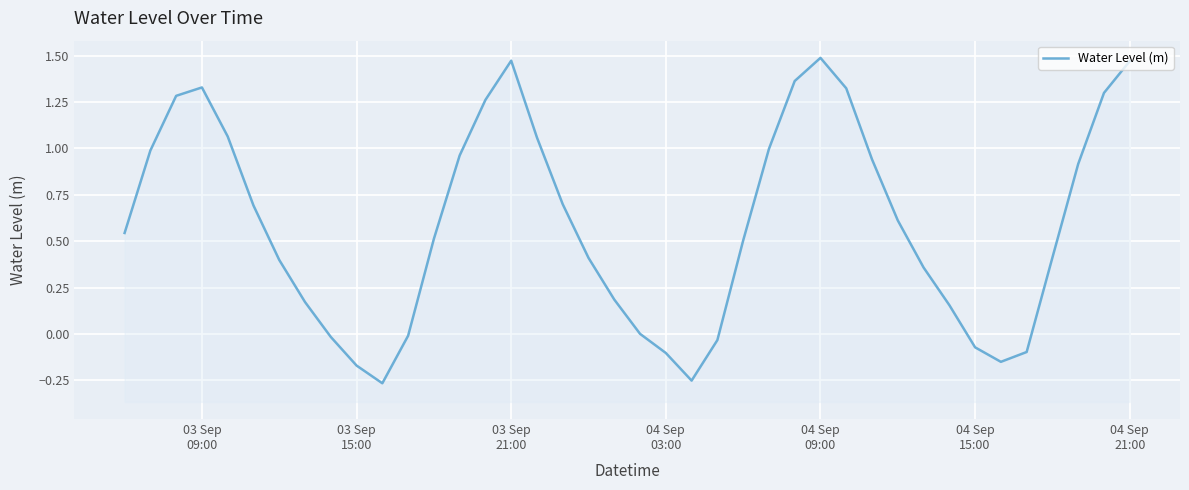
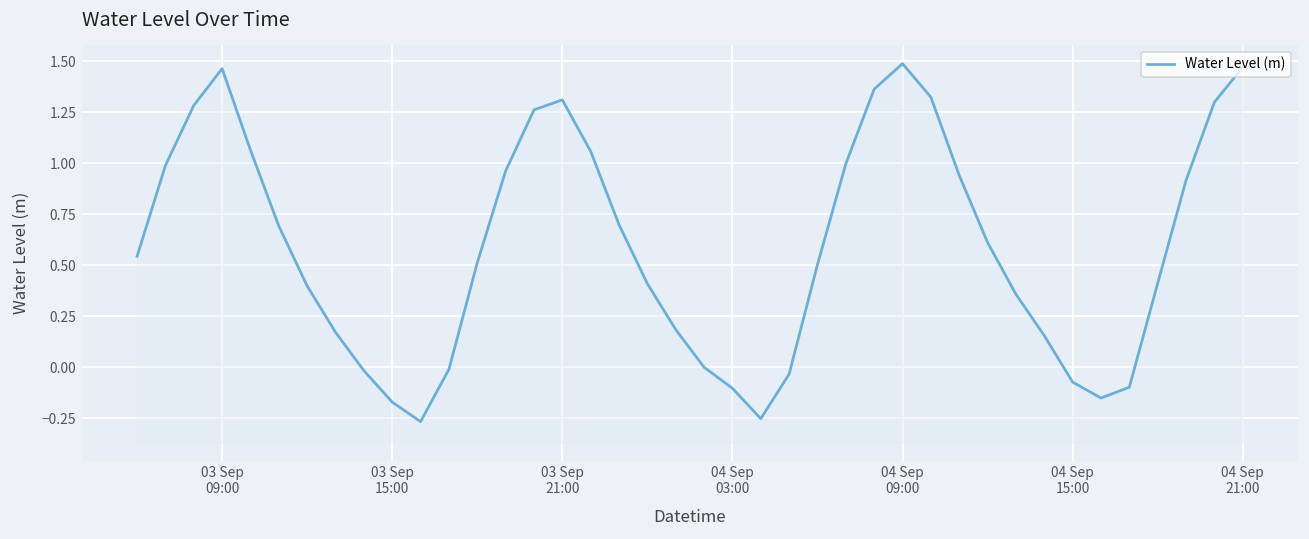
03 Sep 09:00: 1.33 -> 1.46
03 Sep 21:00: 1.47 -> 1.31
